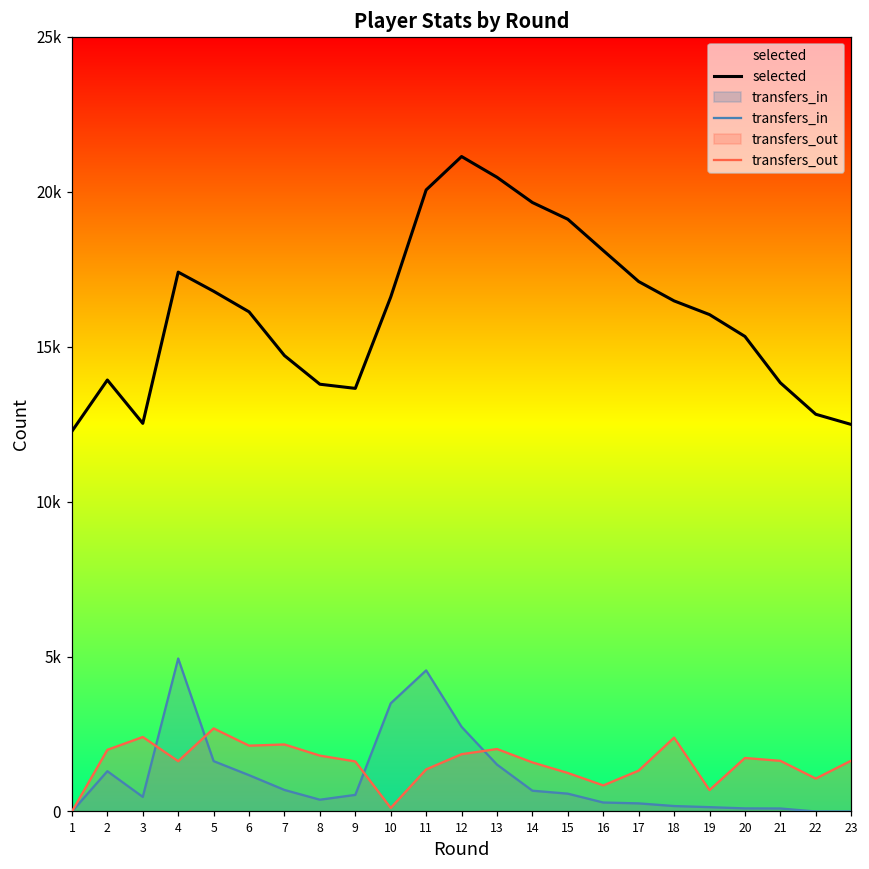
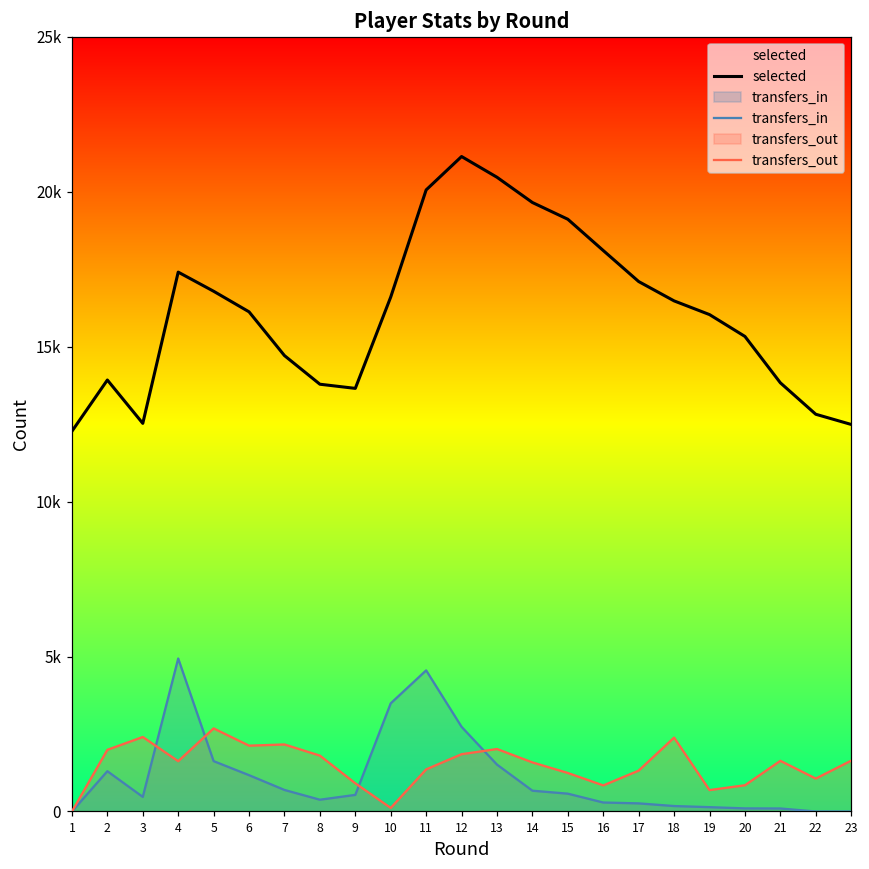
transfers_out, 9: 1600 -> 900
transfers_out, 20: 1700 -> 800
